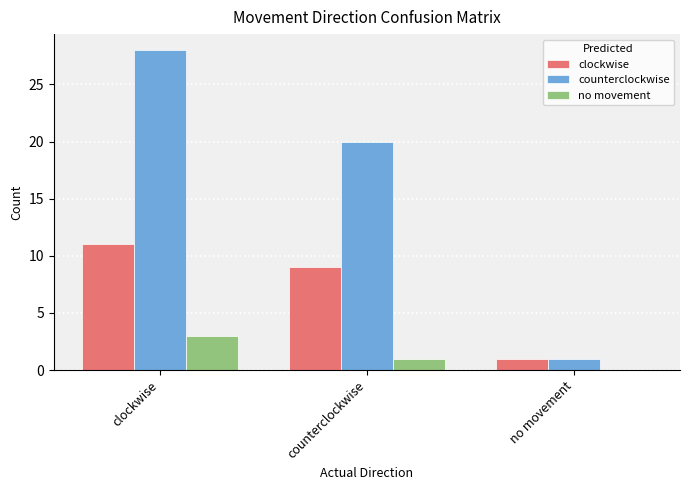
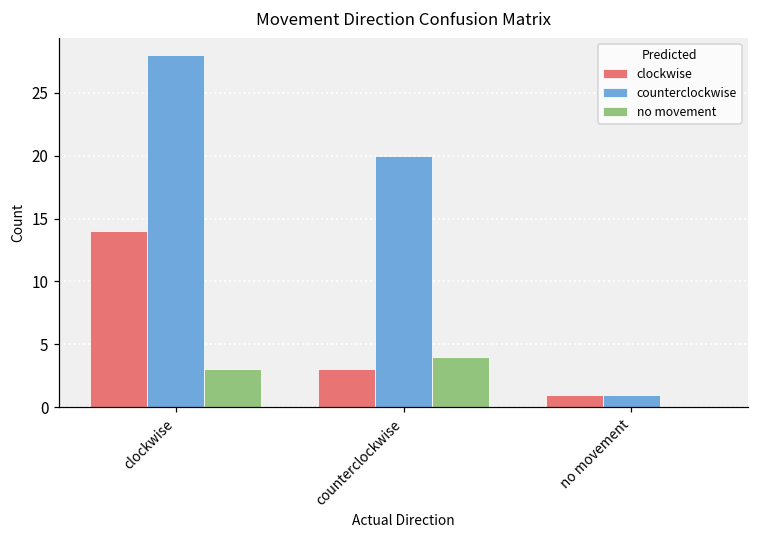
clockwise, clockwise: 11 -> 14
clockwise, counterclockwise: 9 -> 3
no movement, counterclockwise: 1 -> 4
